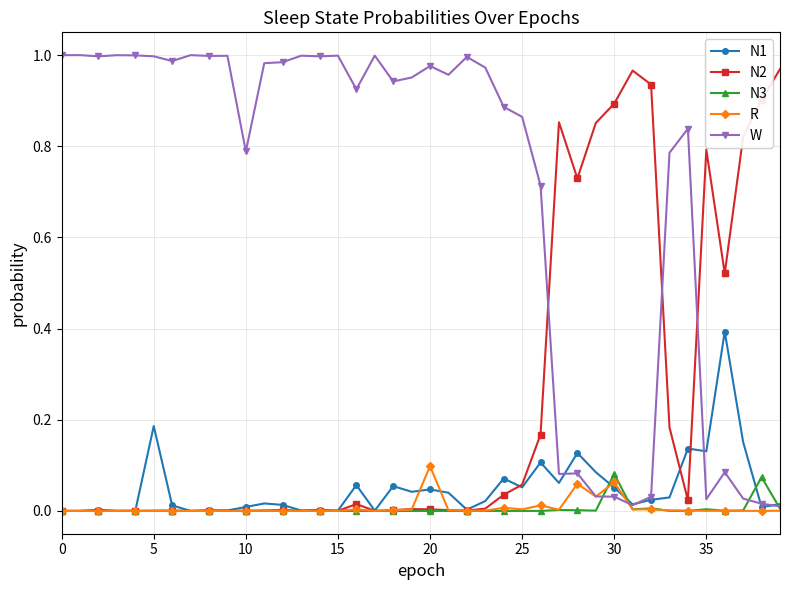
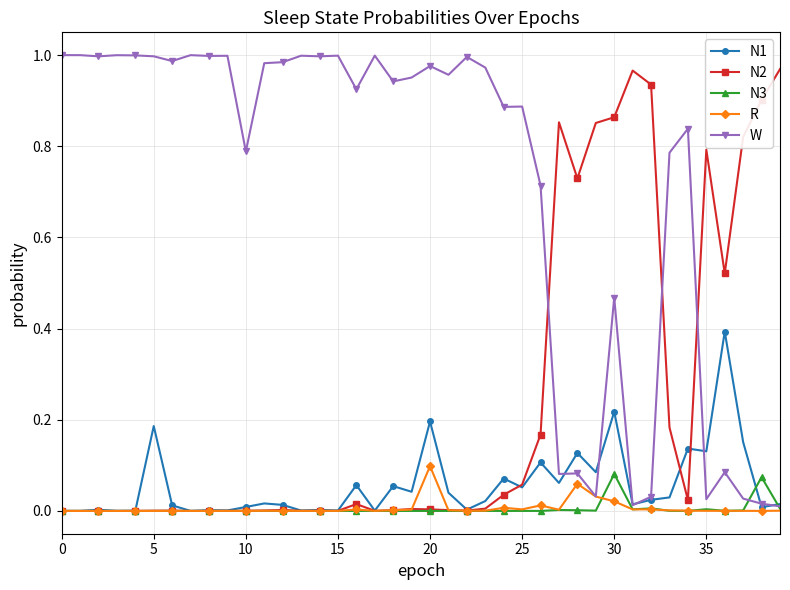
N1, 20: 0.05 -> 0.20
W, 25: 0.86 -> 0.89
N1, 30: 0.05 -> 0.22
N2, 30: 0.89 -> 0.86
R, 30: 0.06 -> 0.02
W, 30: 0.03 -> 0.47
